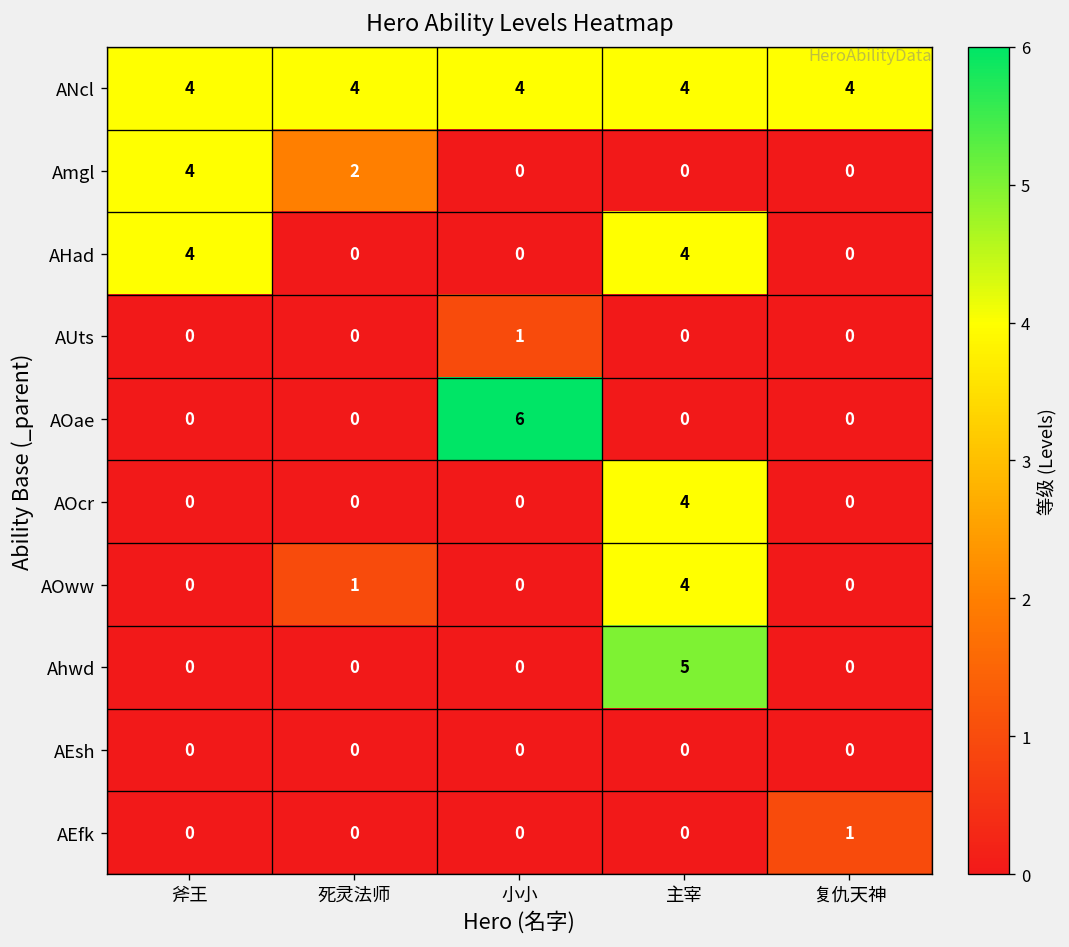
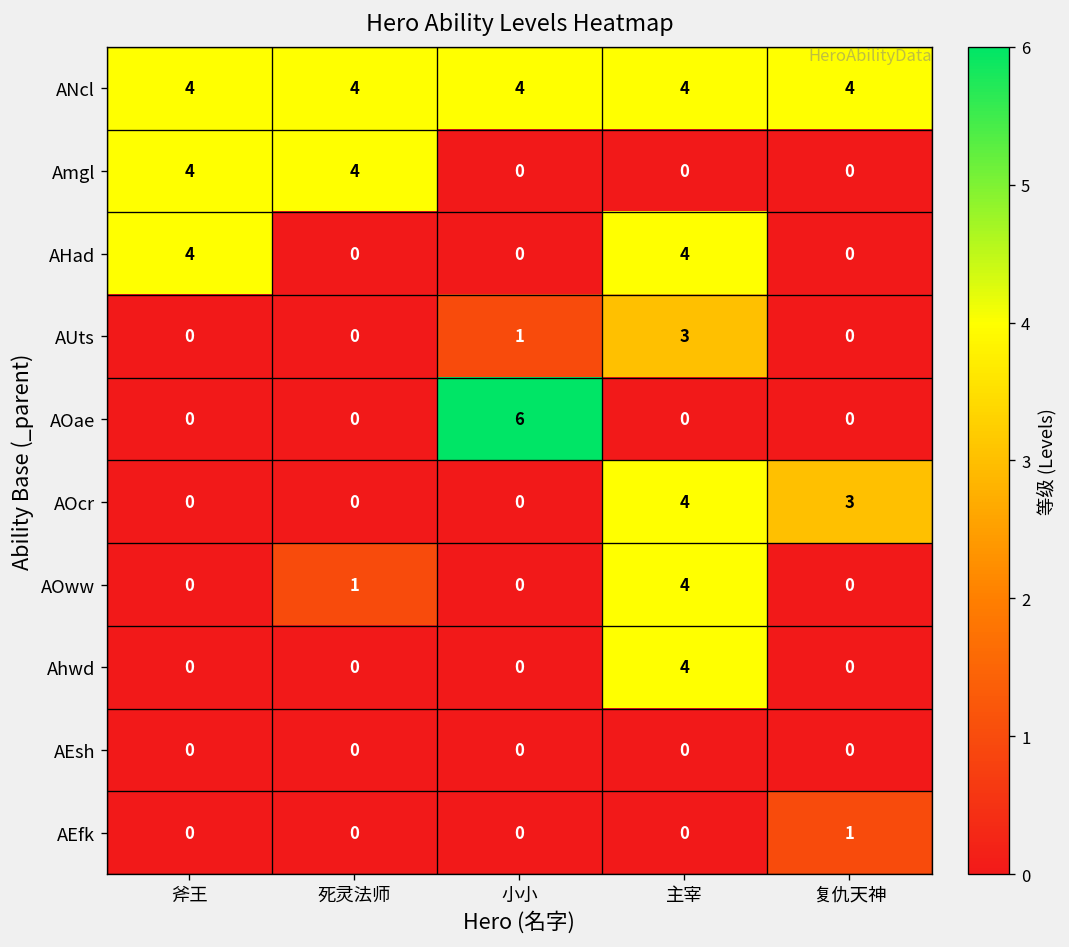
Amgl, 死灵法师: 2 -> 4
AUts, 主宰: 0 -> 3
AOcr, 复仇天神: 0 -> 3
Ahwd, 主宰: 5 -> 4
